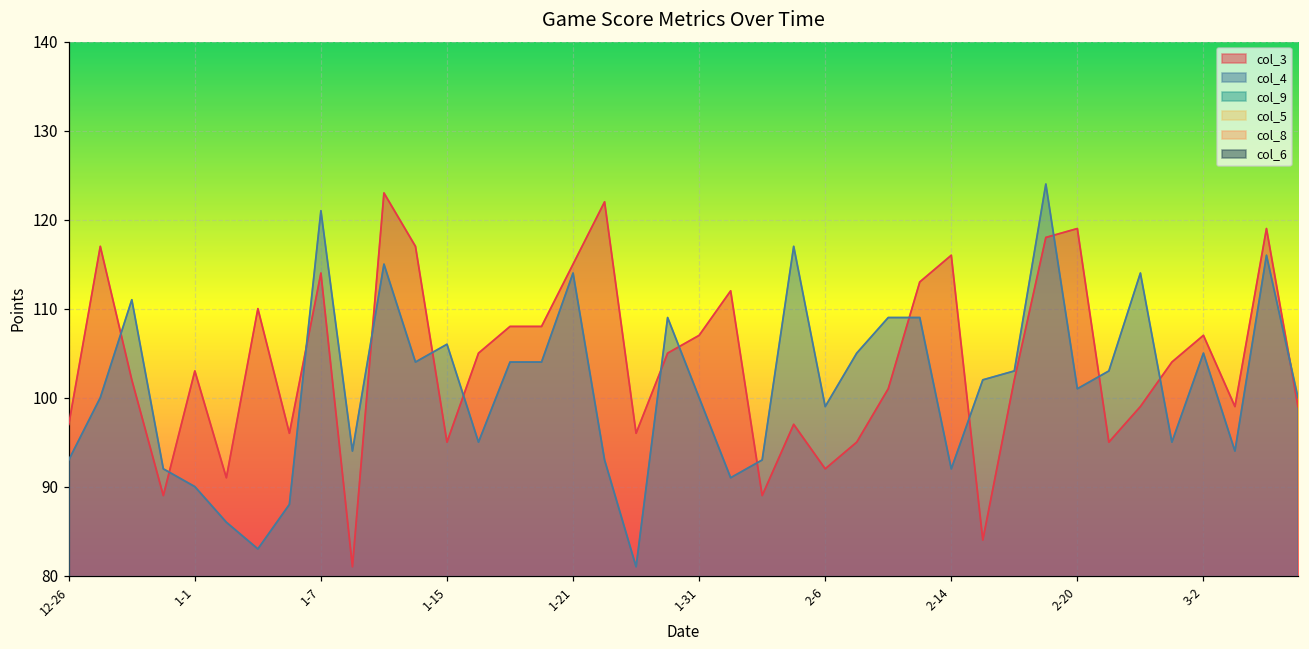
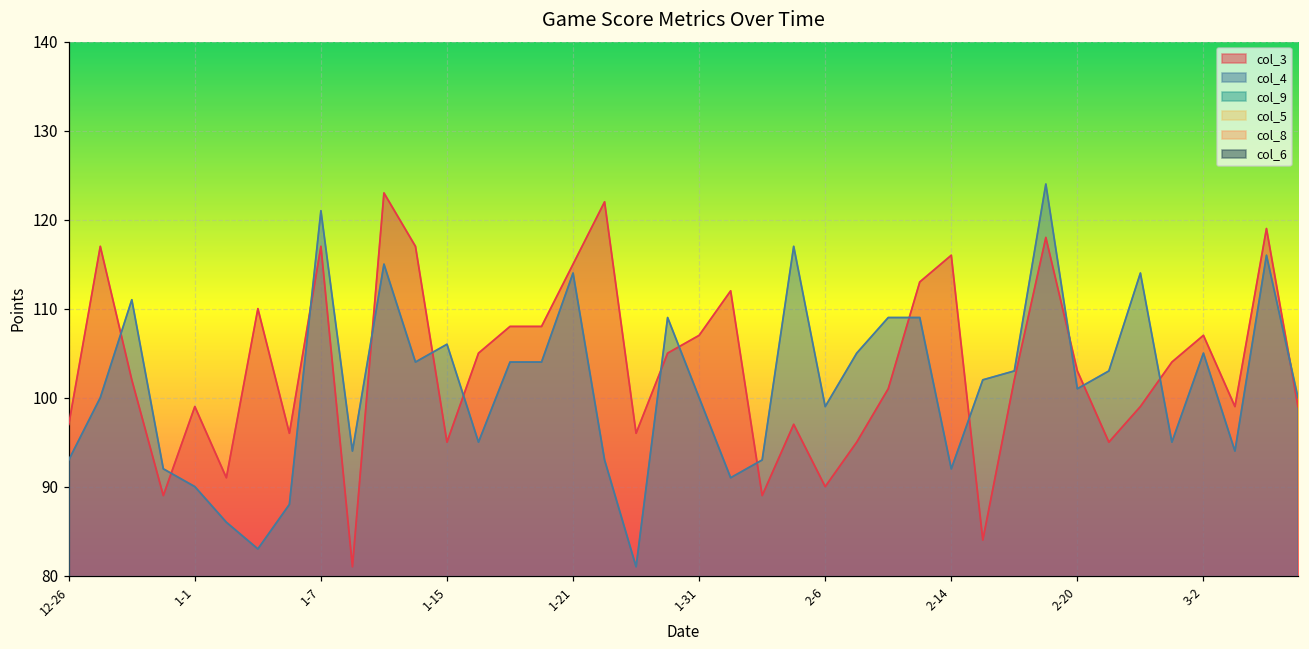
col_3, 1-1: 103 -> 99
col_3, 1-7: 114 -> 117
col_3, 2-6: 92 -> 90
col_3, 2-20: 119 -> 103
